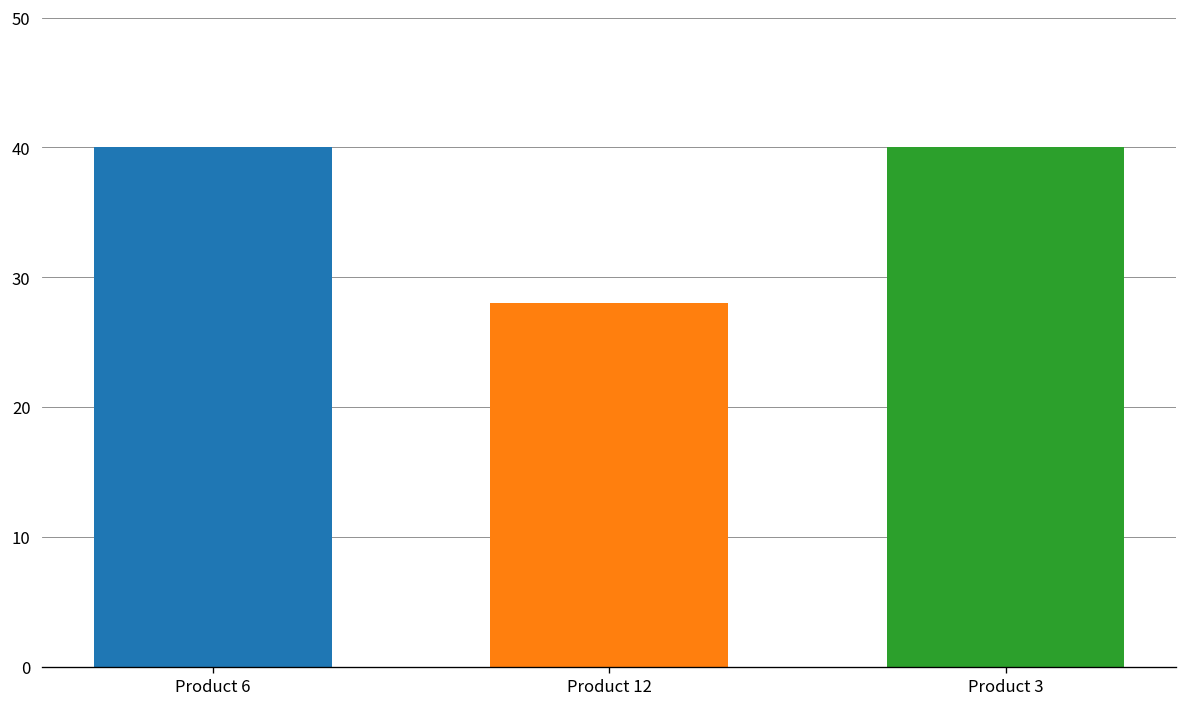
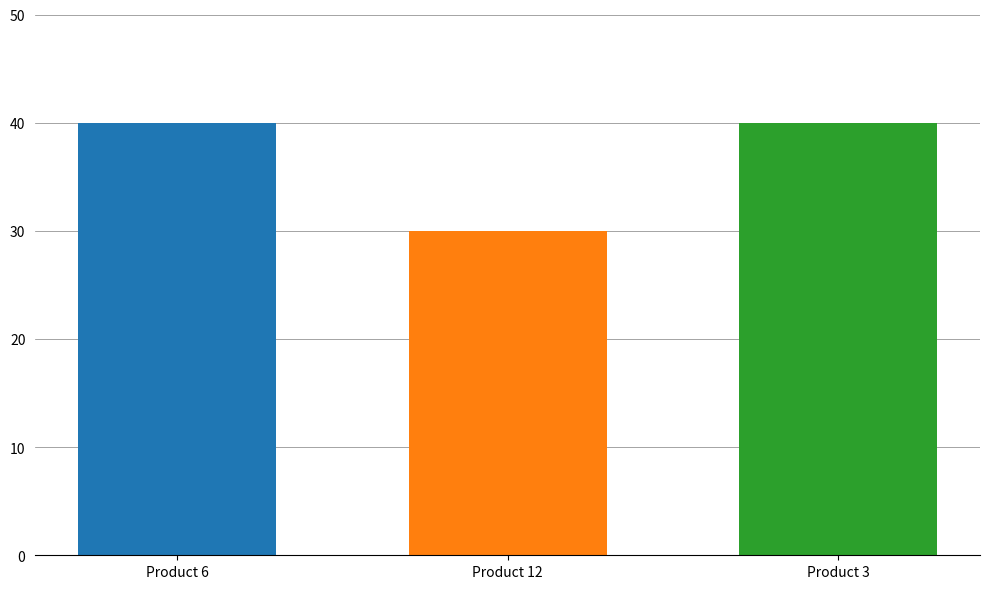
Product 12: 28 -> 30
